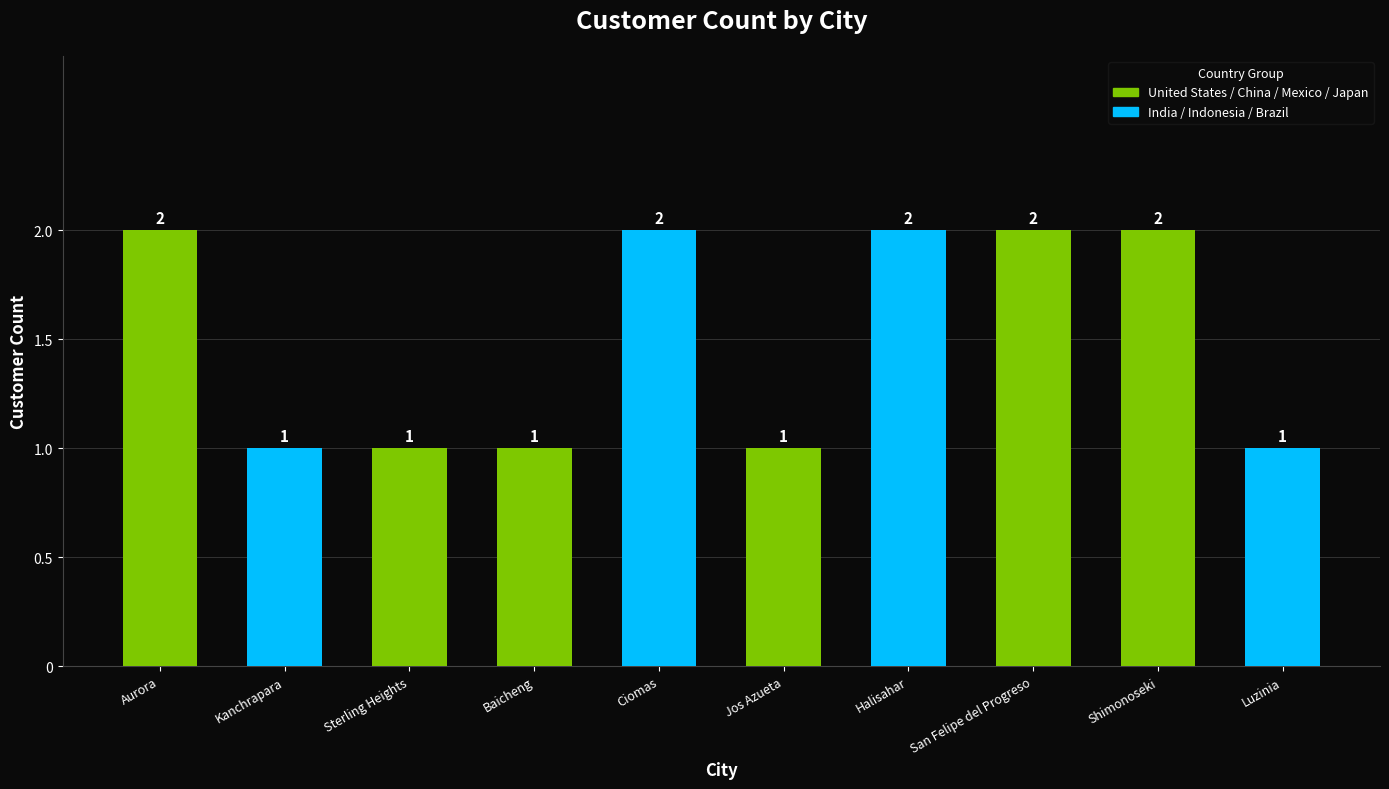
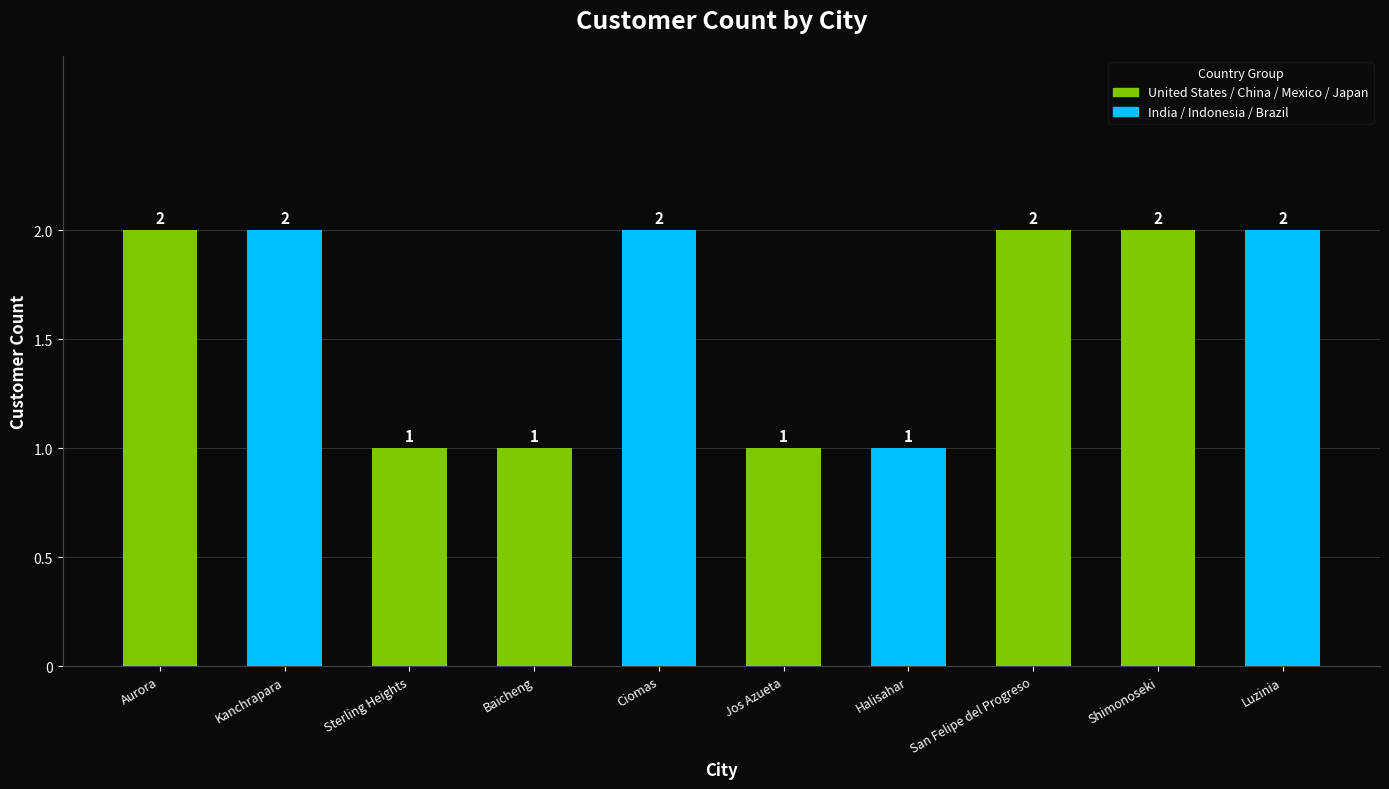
Kanchrapara: 1 -> 2
Halisahar: 2 -> 1
Luzinia: 1 -> 2
